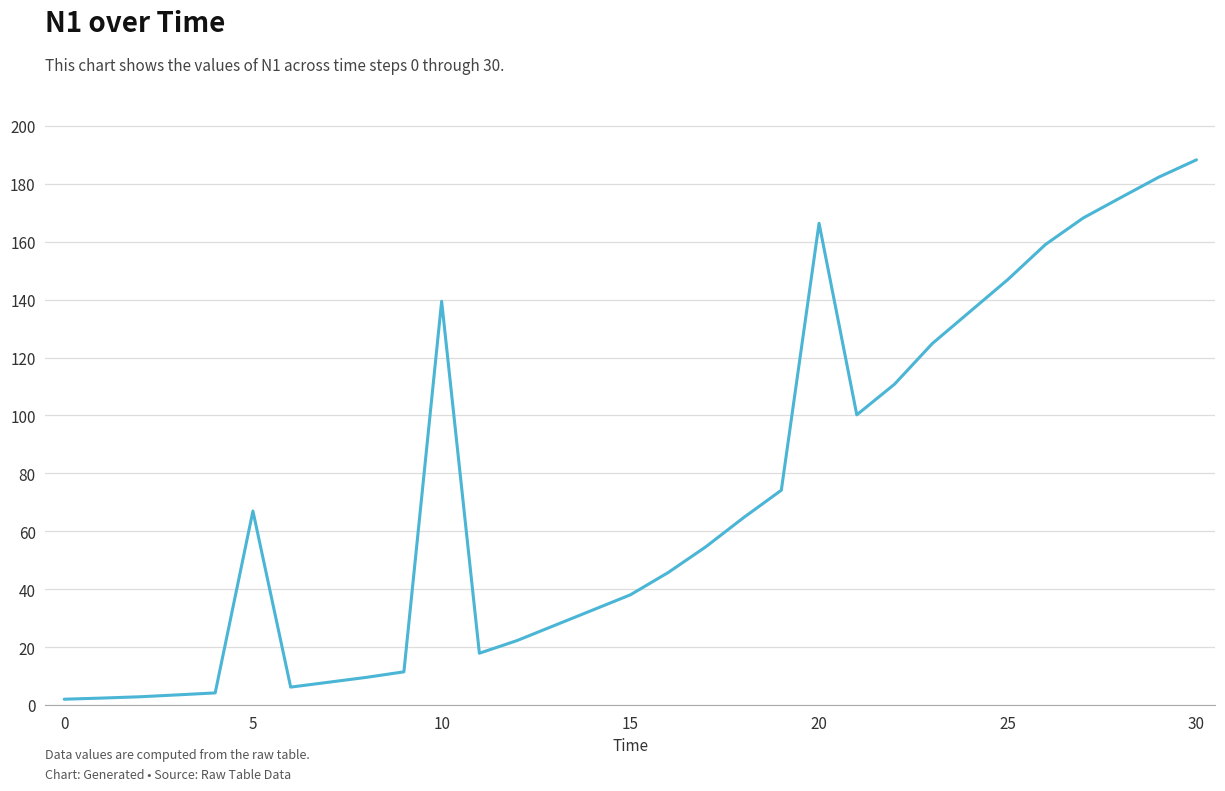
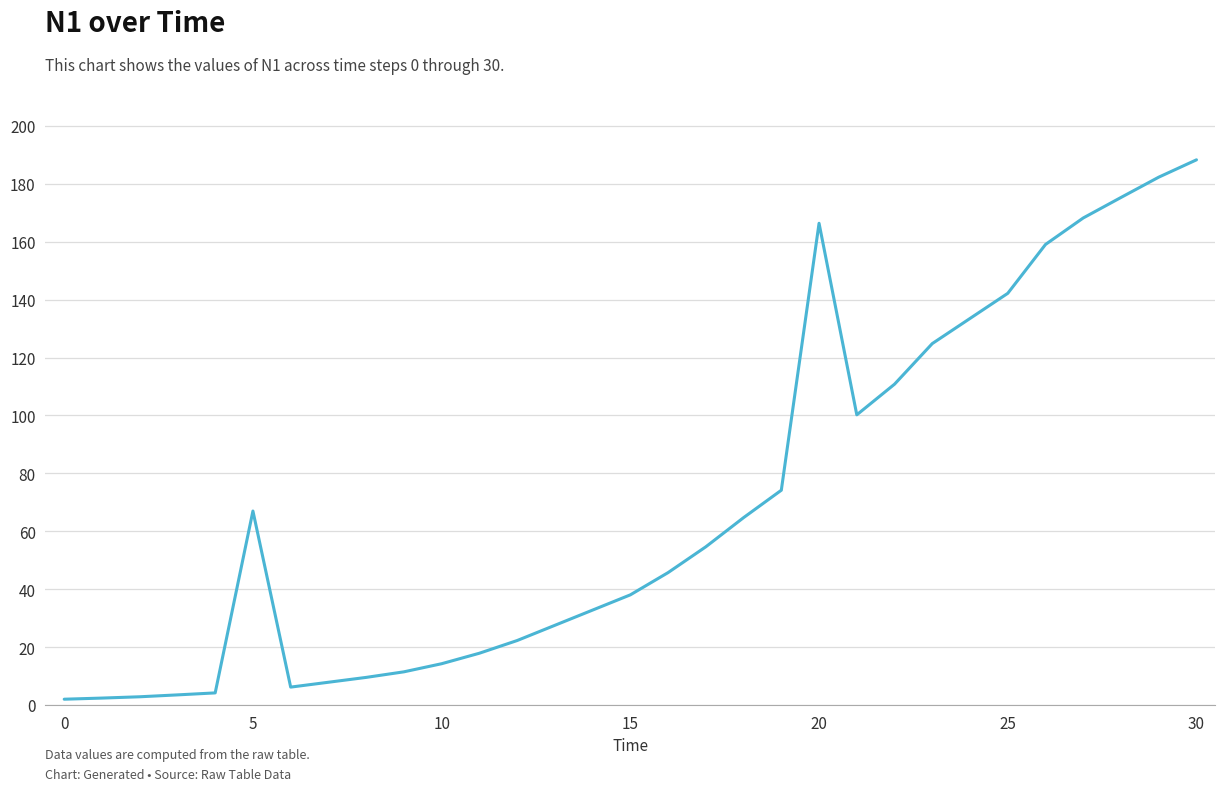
10: 139 -> 14
25: 147 -> 142
